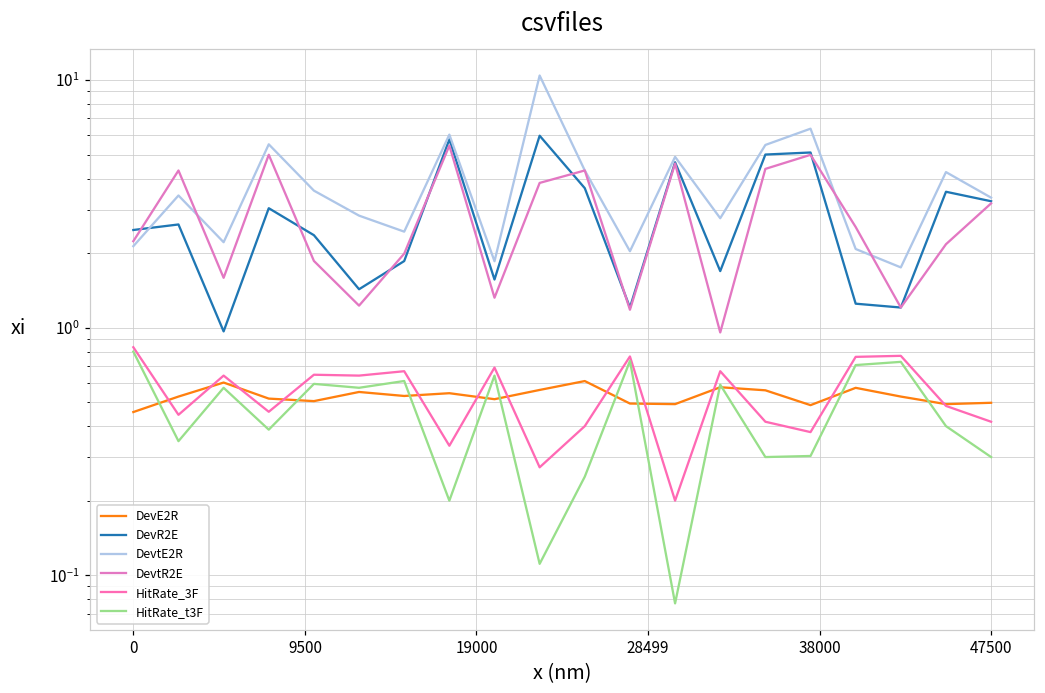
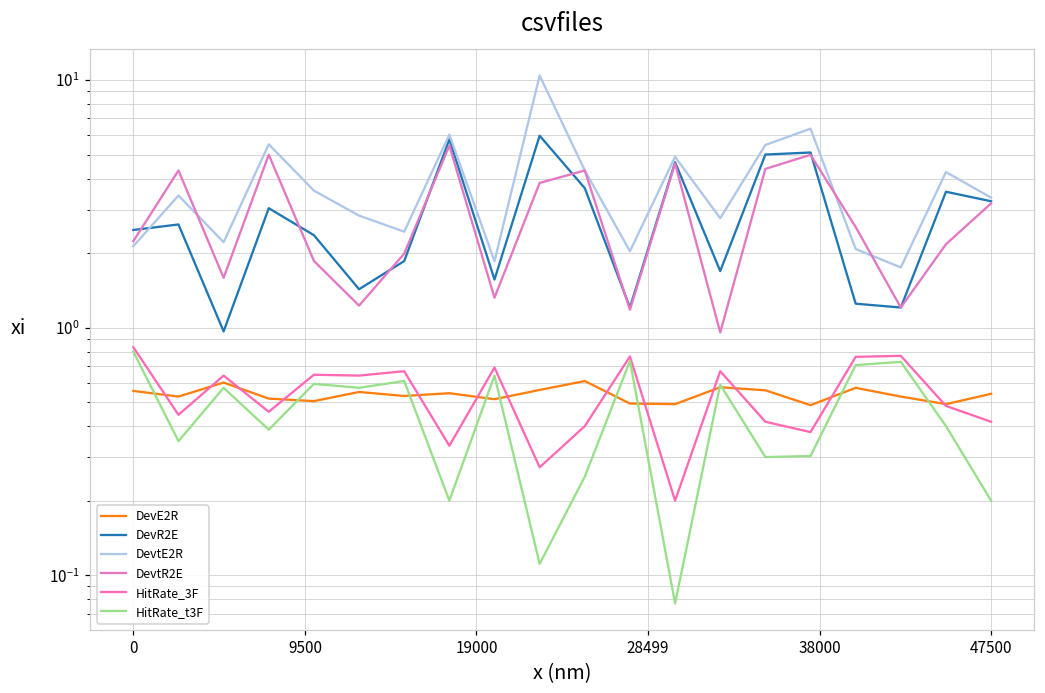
DevE2R, 0: 0.46 -> 0.56
DevE2R, 47500: 0.50 -> 0.54
HitRate_t3F, 47500: 0.3 -> 0.2
